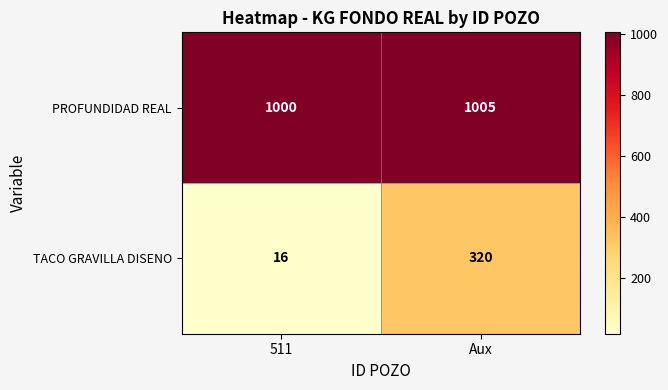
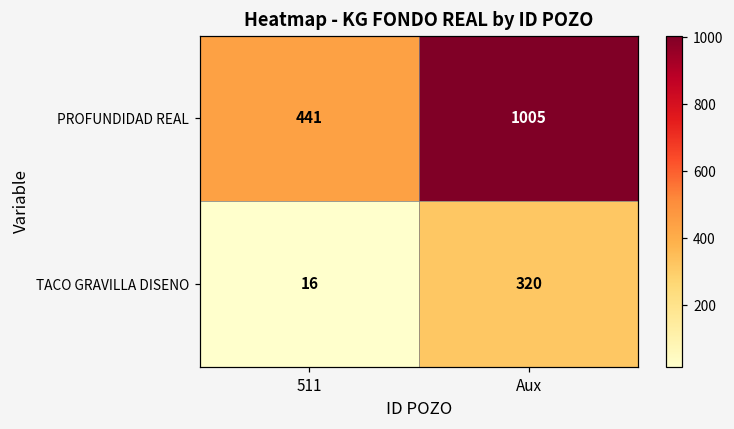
PROFUNDIDAD REAL, 511: 1000 -> 441
